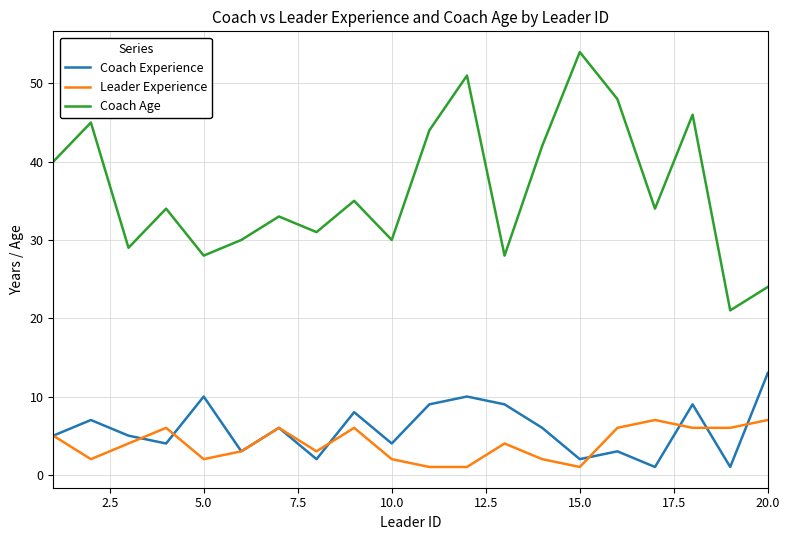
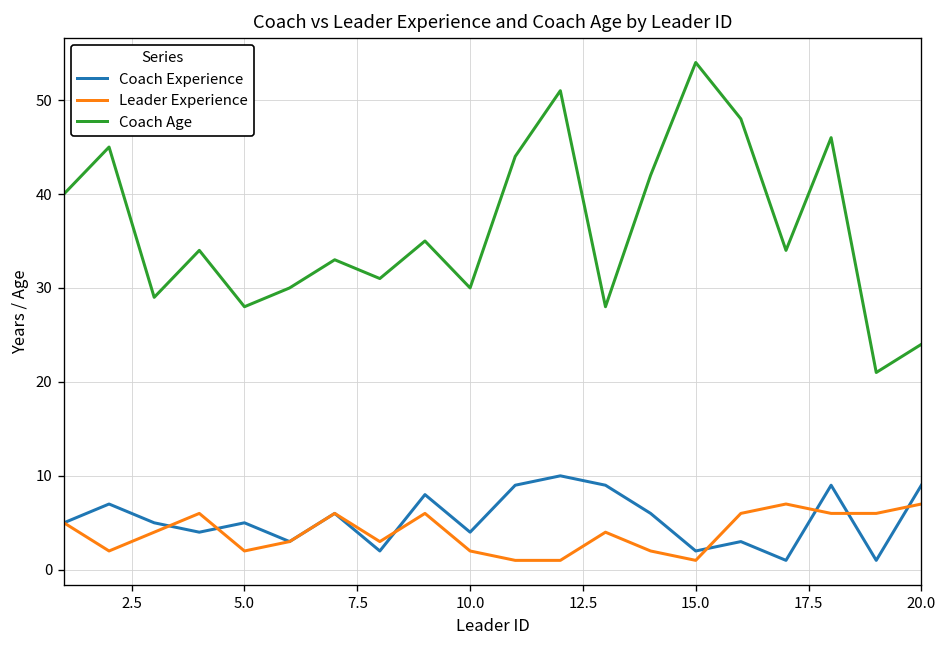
Coach Experience, 5.0: 10 -> 5
Coach Experience, 20.0: 13 -> 9
